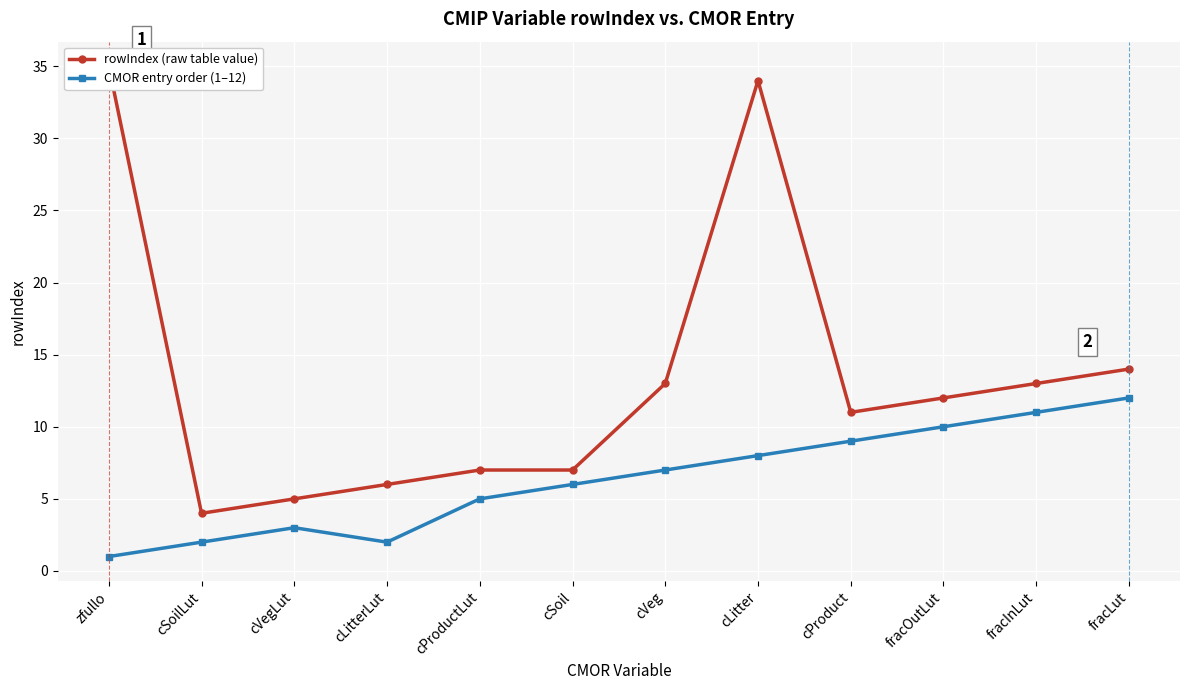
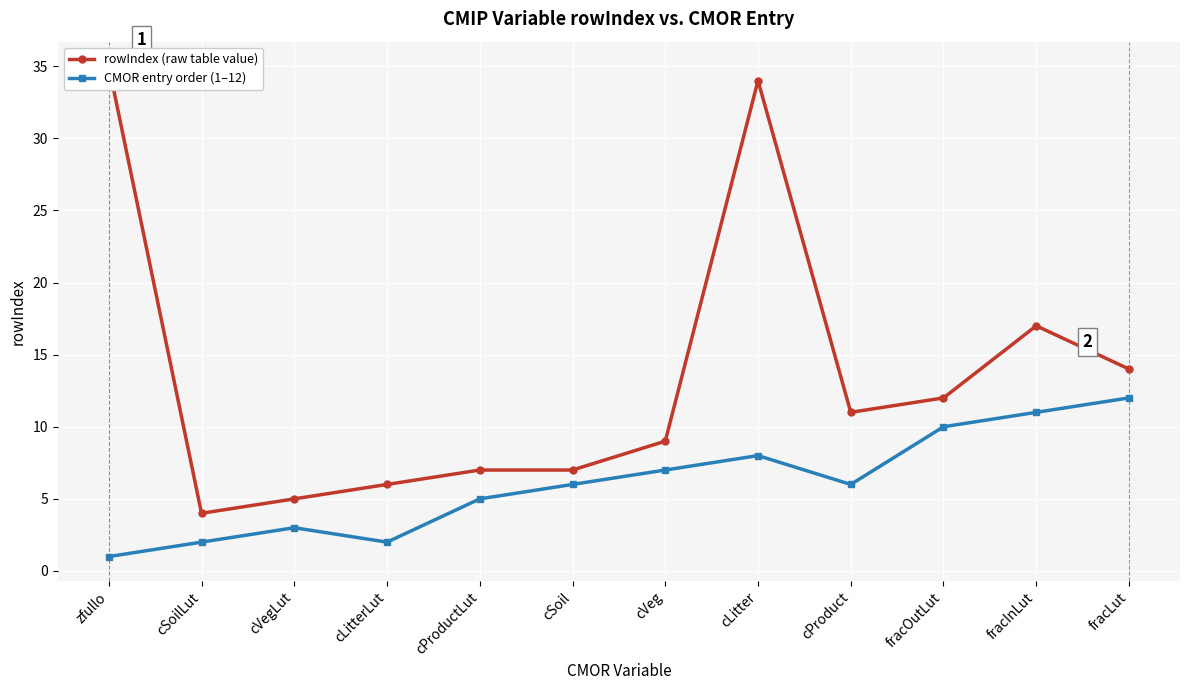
rowIndex (raw table value), cVeg: 13 -> 9
CMOR entry order (1–12), cProduct: 9 -> 6
rowIndex (raw table value), fracInLut: 13 -> 17
